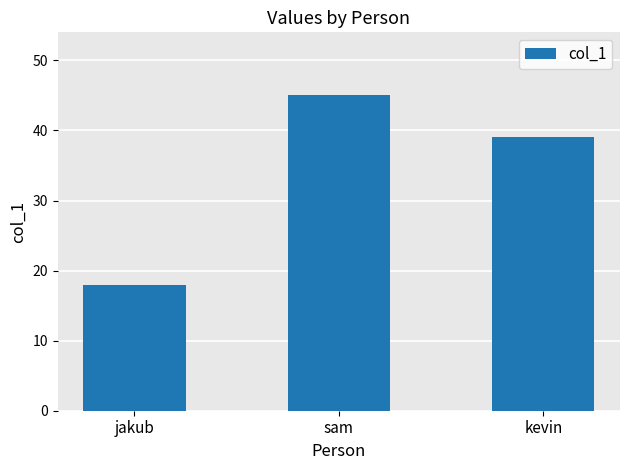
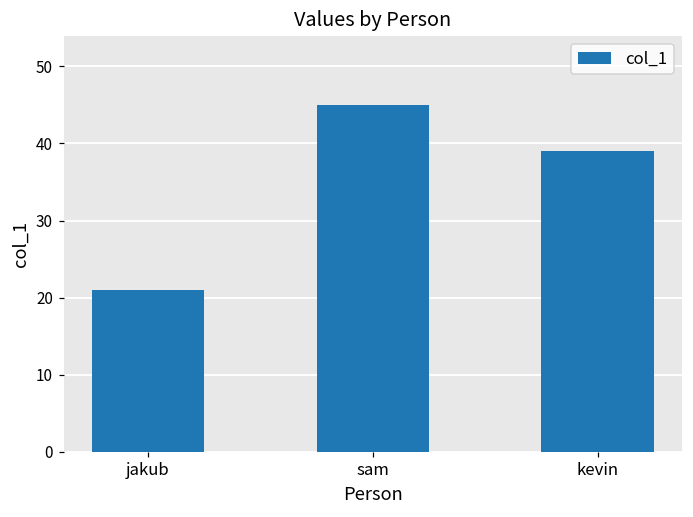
jakub: 18 -> 21
